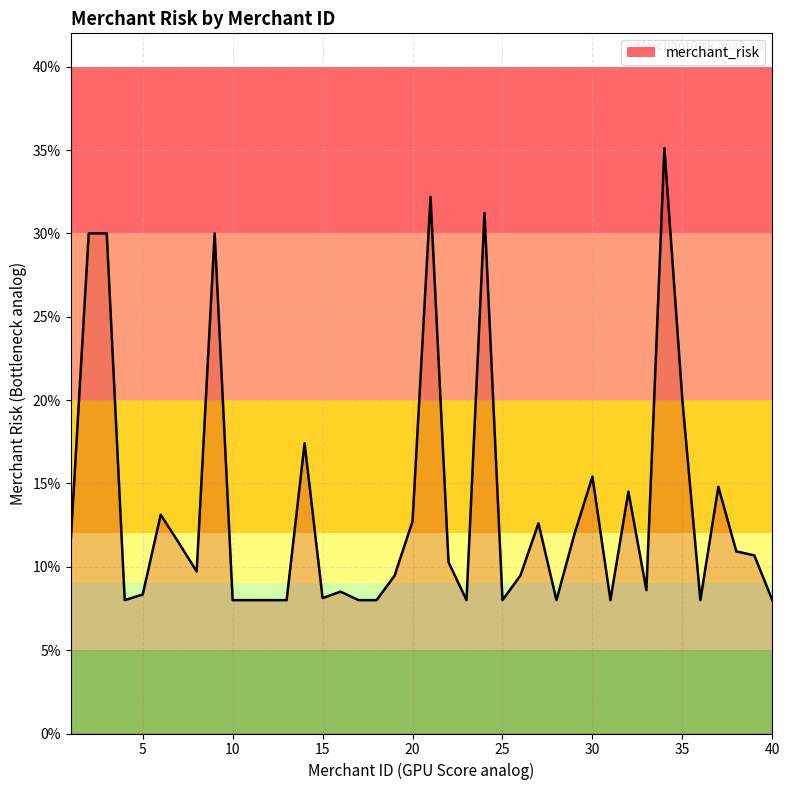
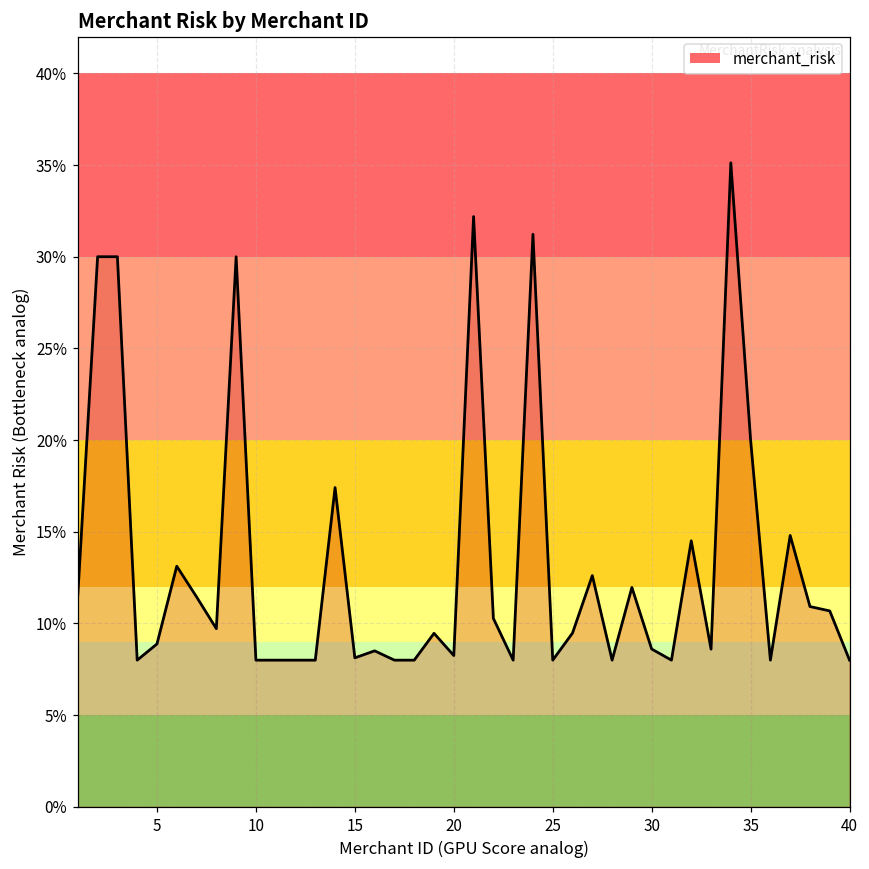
5: 8.3% -> 8.9%
20: 12.7% -> 8.3%
30: 15.4% -> 8.6%
